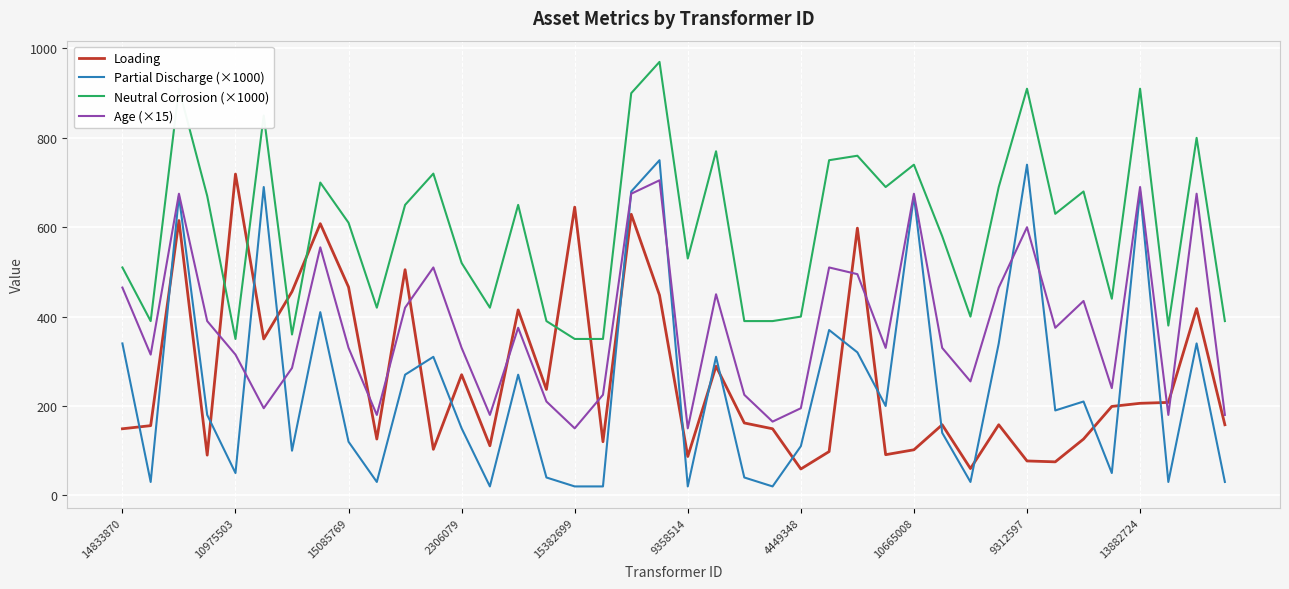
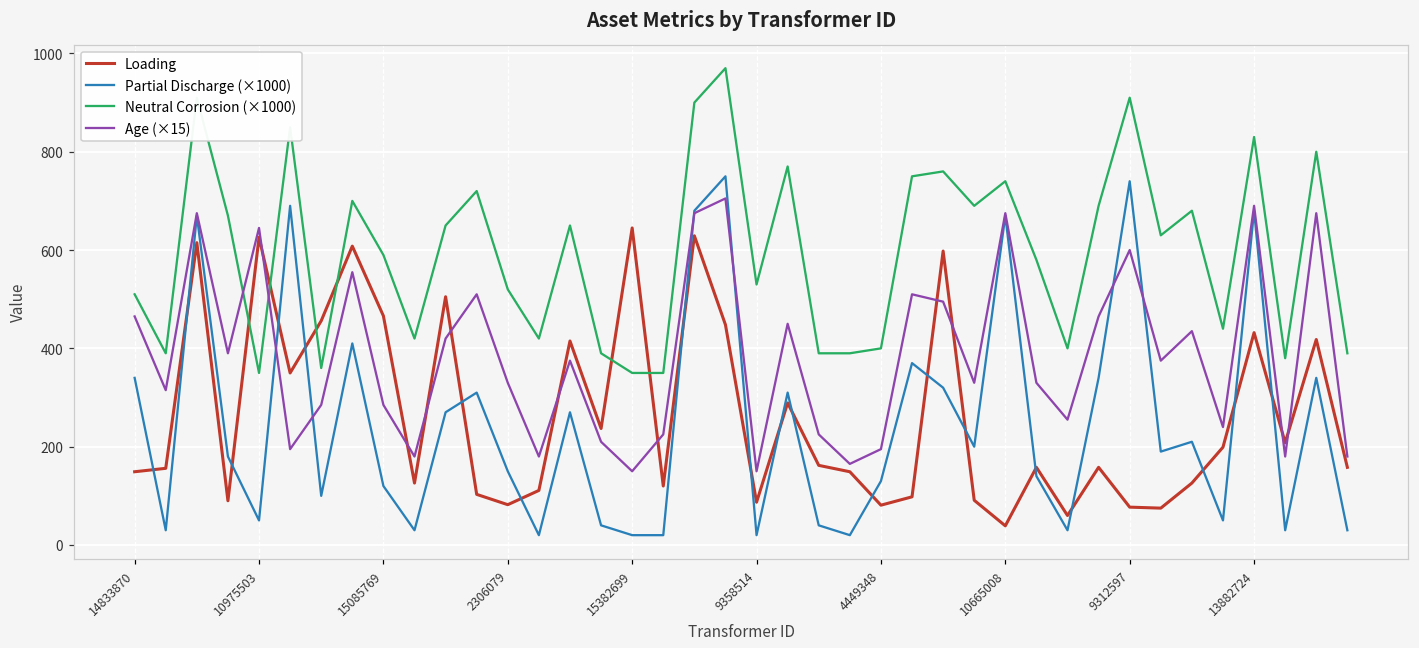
Loading, 10975503: 720 -> 630
Age (×15), 10975503: 320 -> 650
Neutral Corrosion (×1000), 15085769: 610 -> 590
Age (×15), 15085769: 330 -> 290
Loading, 2306079: 270 -> 80
Loading, 4449348: 60 -> 80
Partial Discharge (×1000), 4449348: 110 -> 130
Loading, 10665008: 100 -> 40
Loading, 13882724: 210 -> 430
Neutral Corrosion (×1000), 13882724: 910 -> 830
